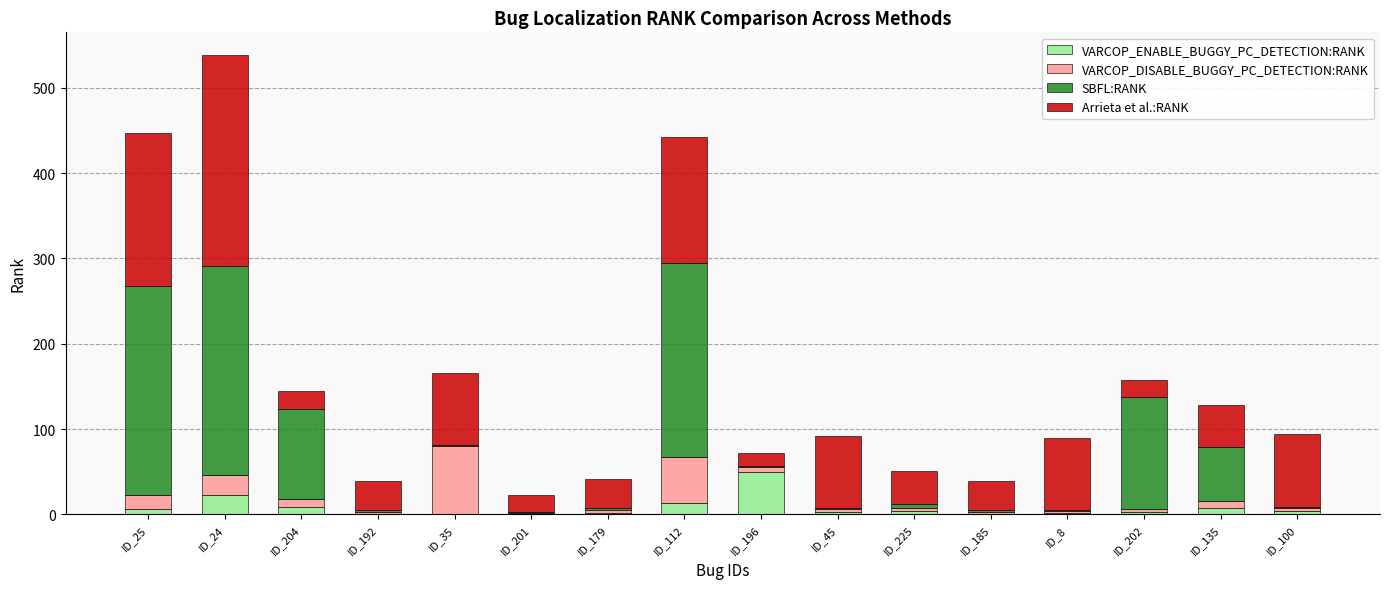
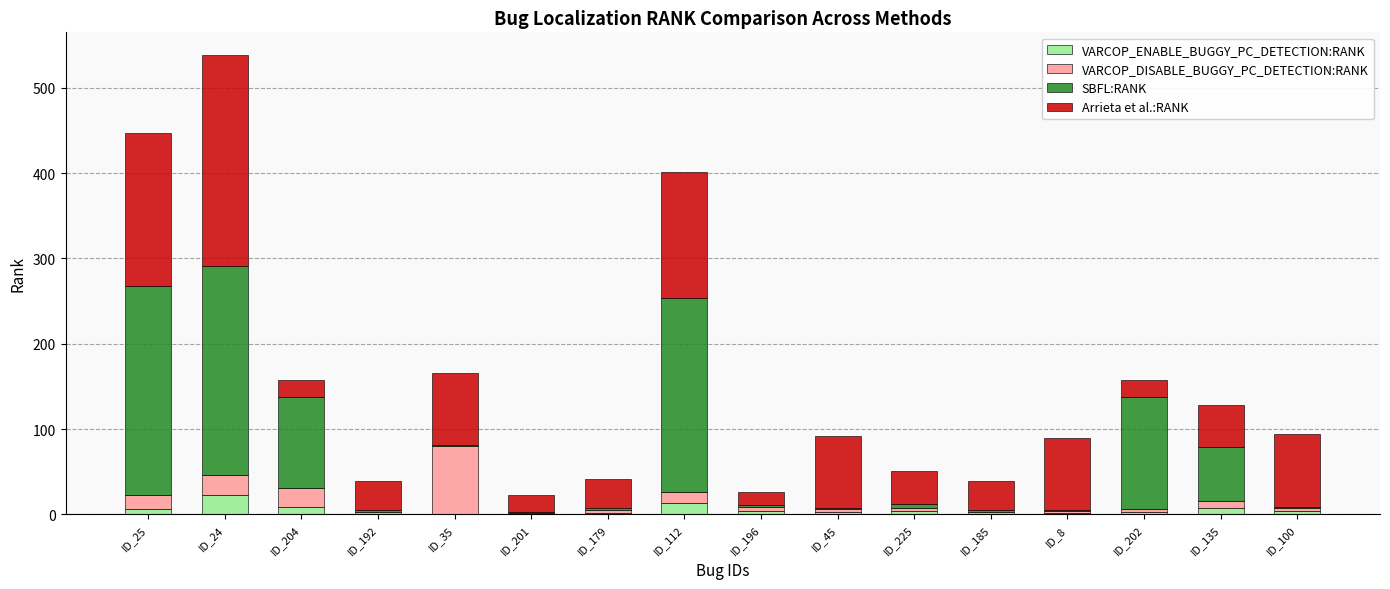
VARCOP_DISABLE_BUGGY_PC_DETECTION:RANK, ID_204: 10 -> 20
VARCOP_DISABLE_BUGGY_PC_DETECTION:RANK, ID_112: 50 -> 10
VARCOP_ENABLE_BUGGY_PC_DETECTION:RANK, ID_196: 50 -> 0
